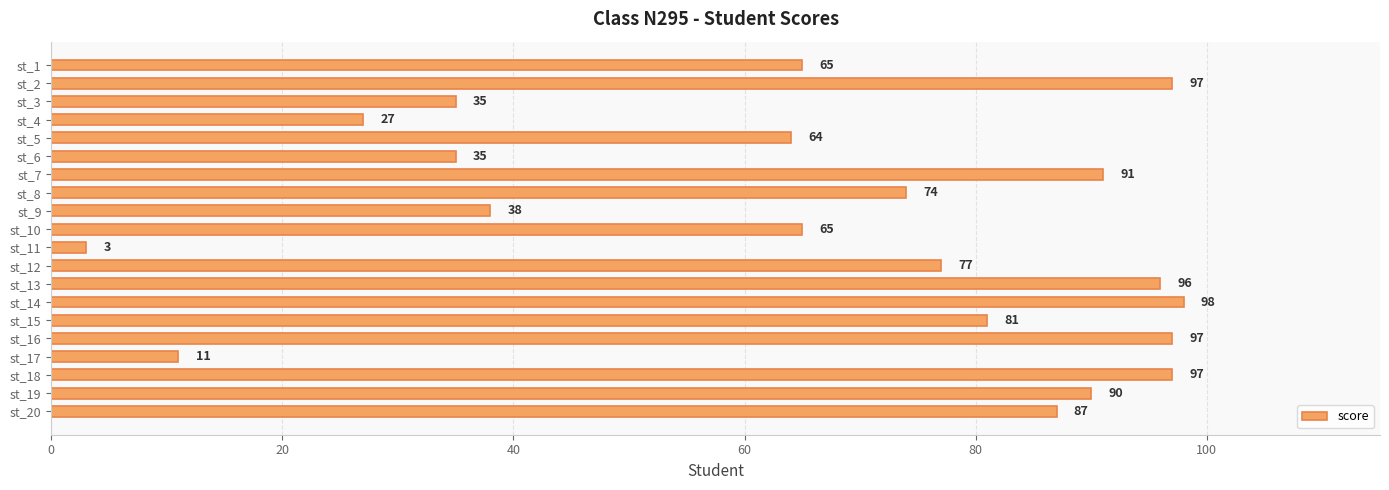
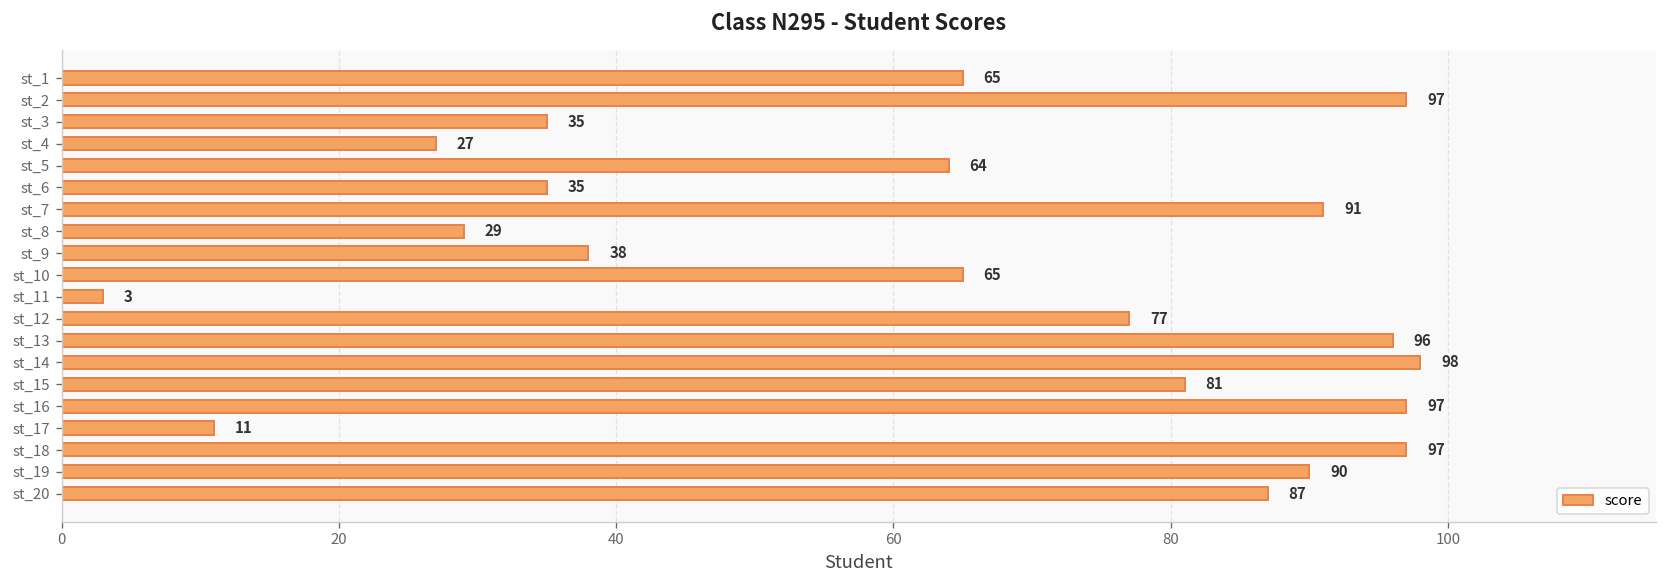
st_8: 74 -> 29
